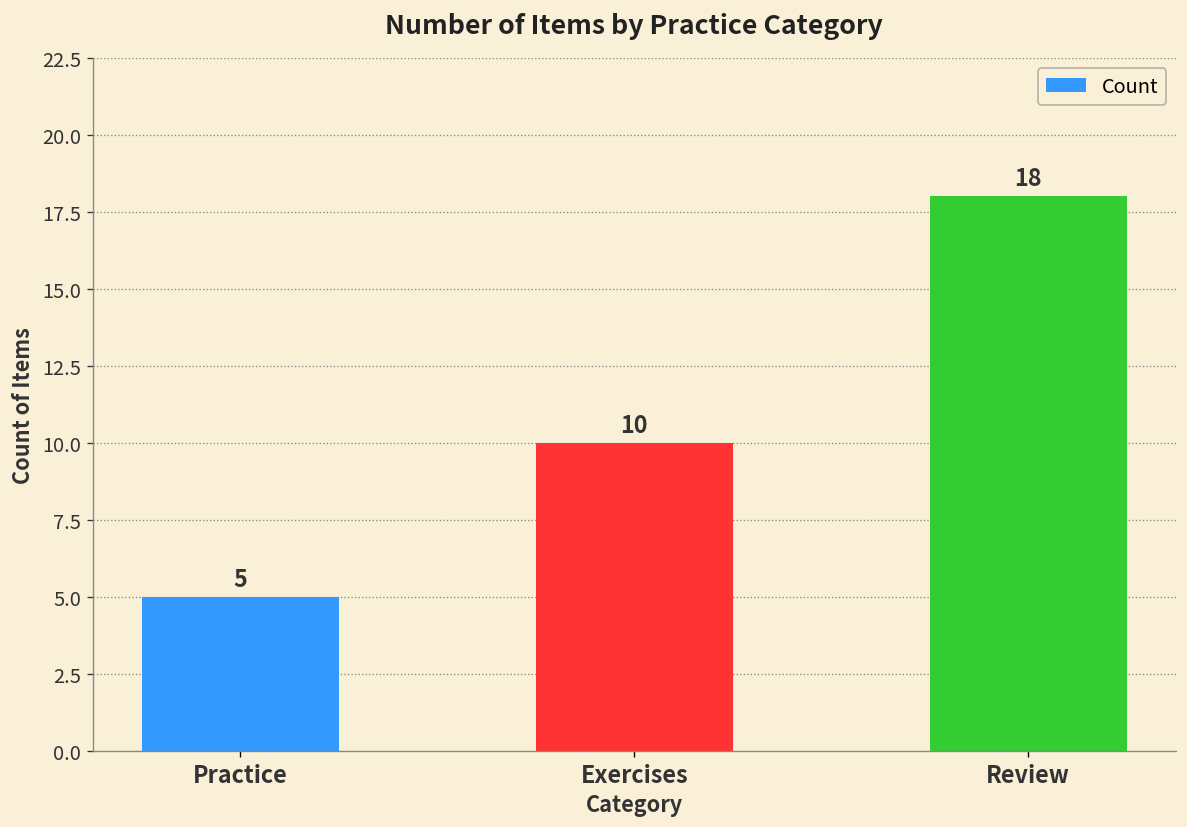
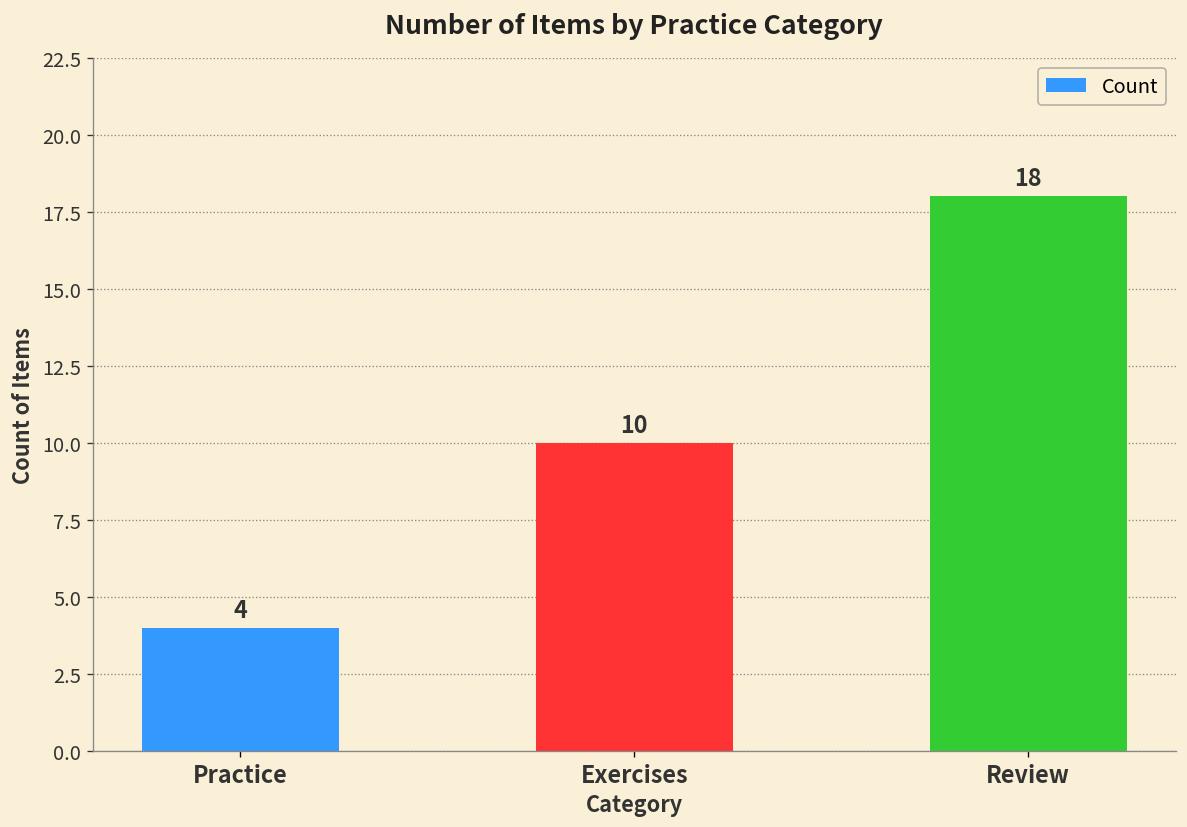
Practice: 5 -> 4
